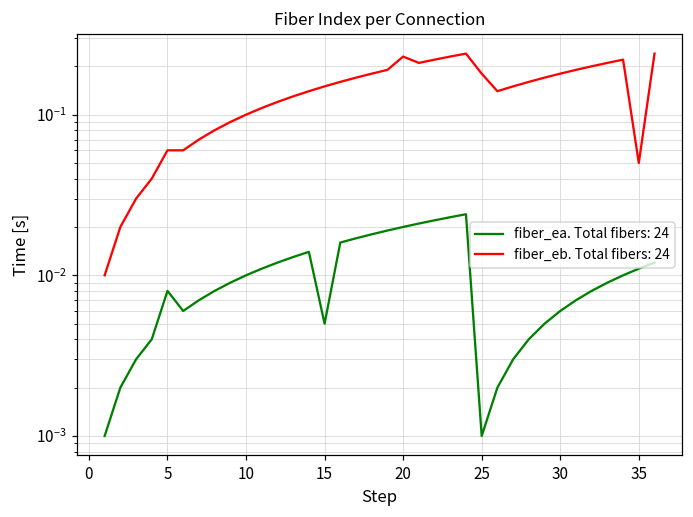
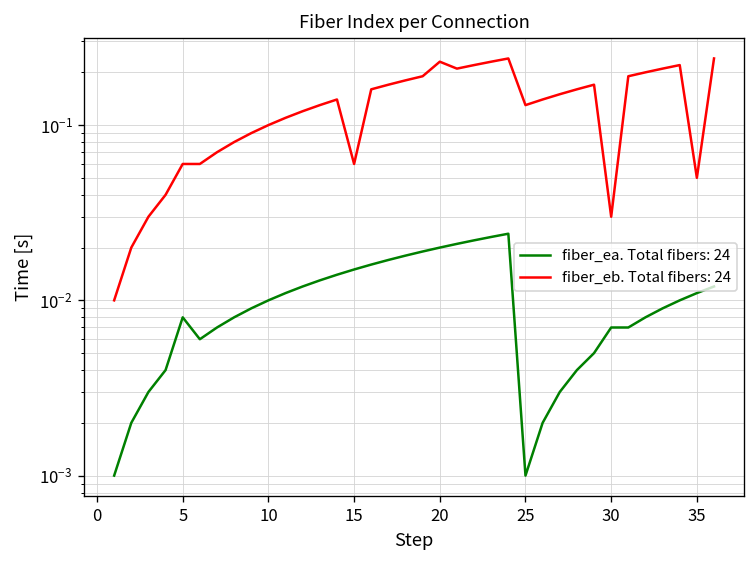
fiber_ea. Total fibers: 24, 15: 0.0050 -> 0.015
fiber_eb. Total fibers: 24, 15: 0.15 -> 0.060
fiber_eb. Total fibers: 24, 25: 0.18 -> 0.13
fiber_ea. Total fibers: 24, 30: 0.0060 -> 0.007
fiber_eb. Total fibers: 24, 30: 0.18 -> 0.030
